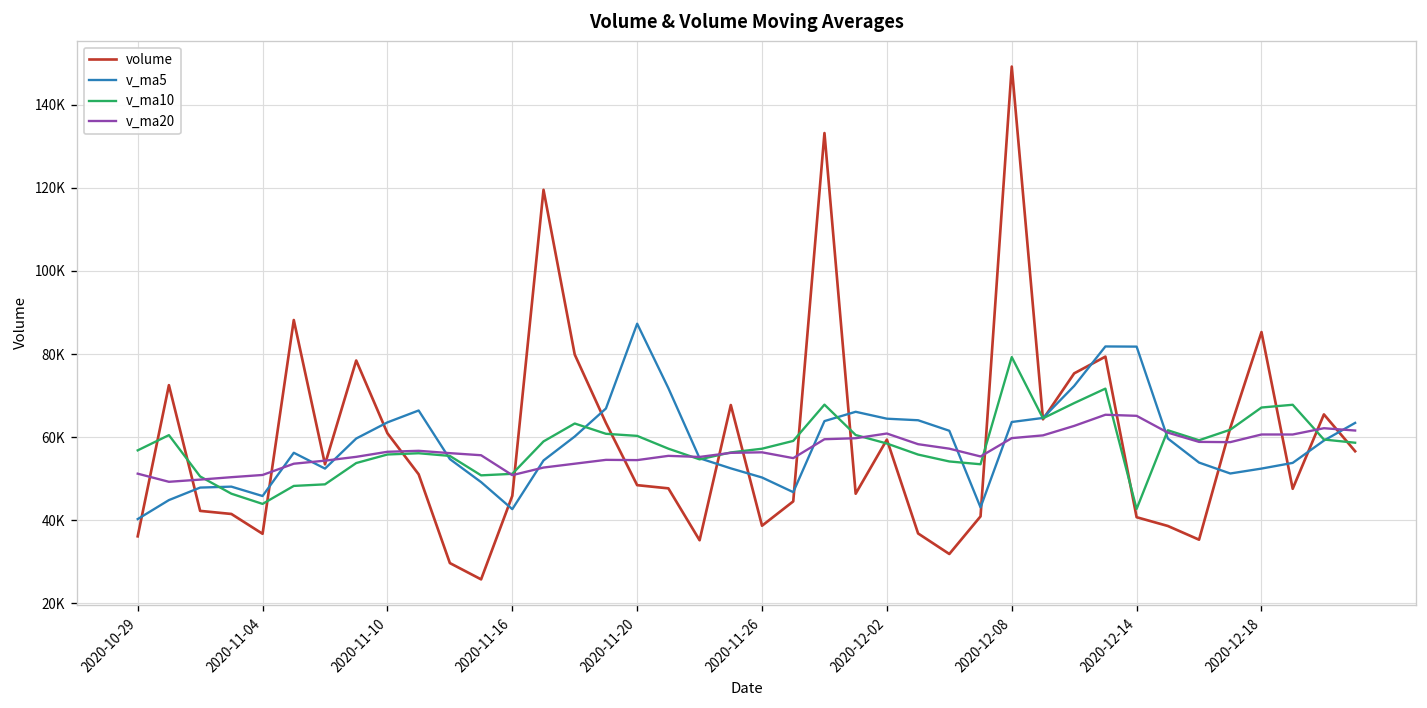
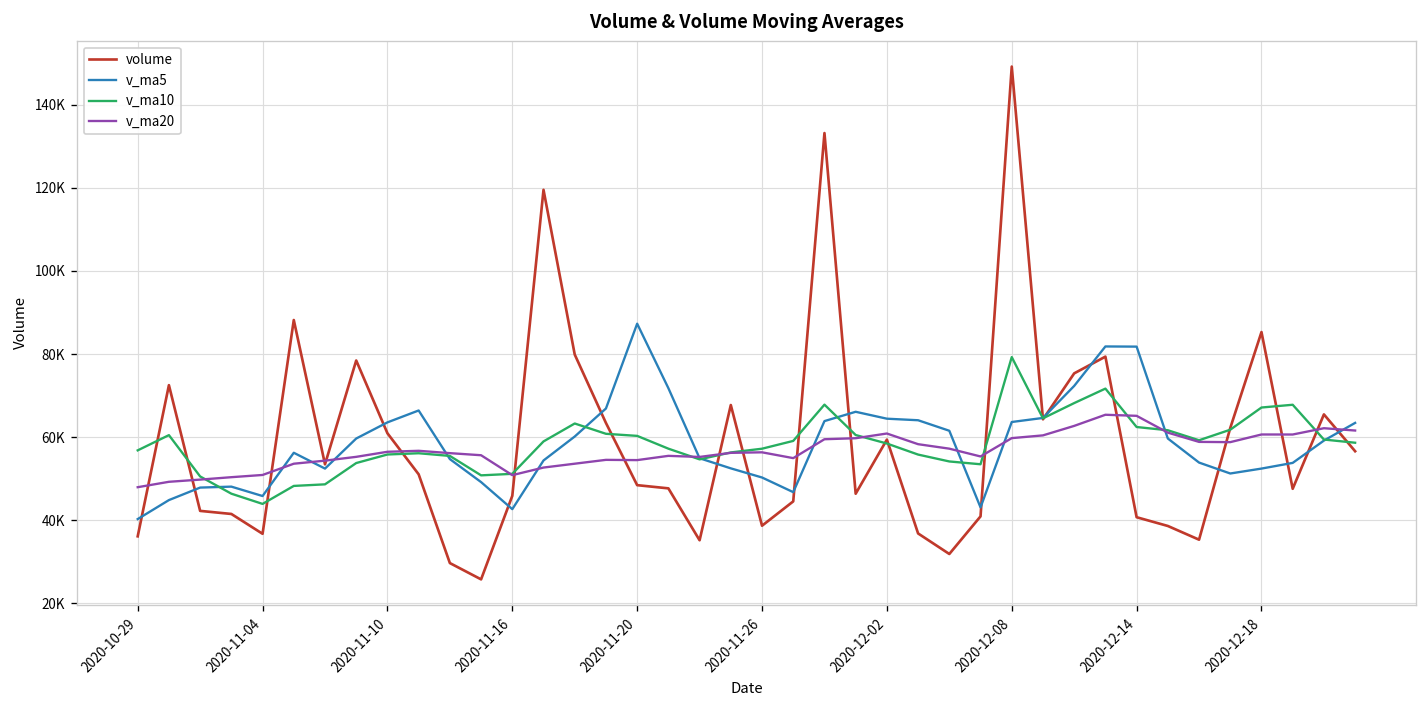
v_ma20, 2020-10-29: 51000 -> 48000
v_ma10, 2020-12-14: 43000 -> 62000
